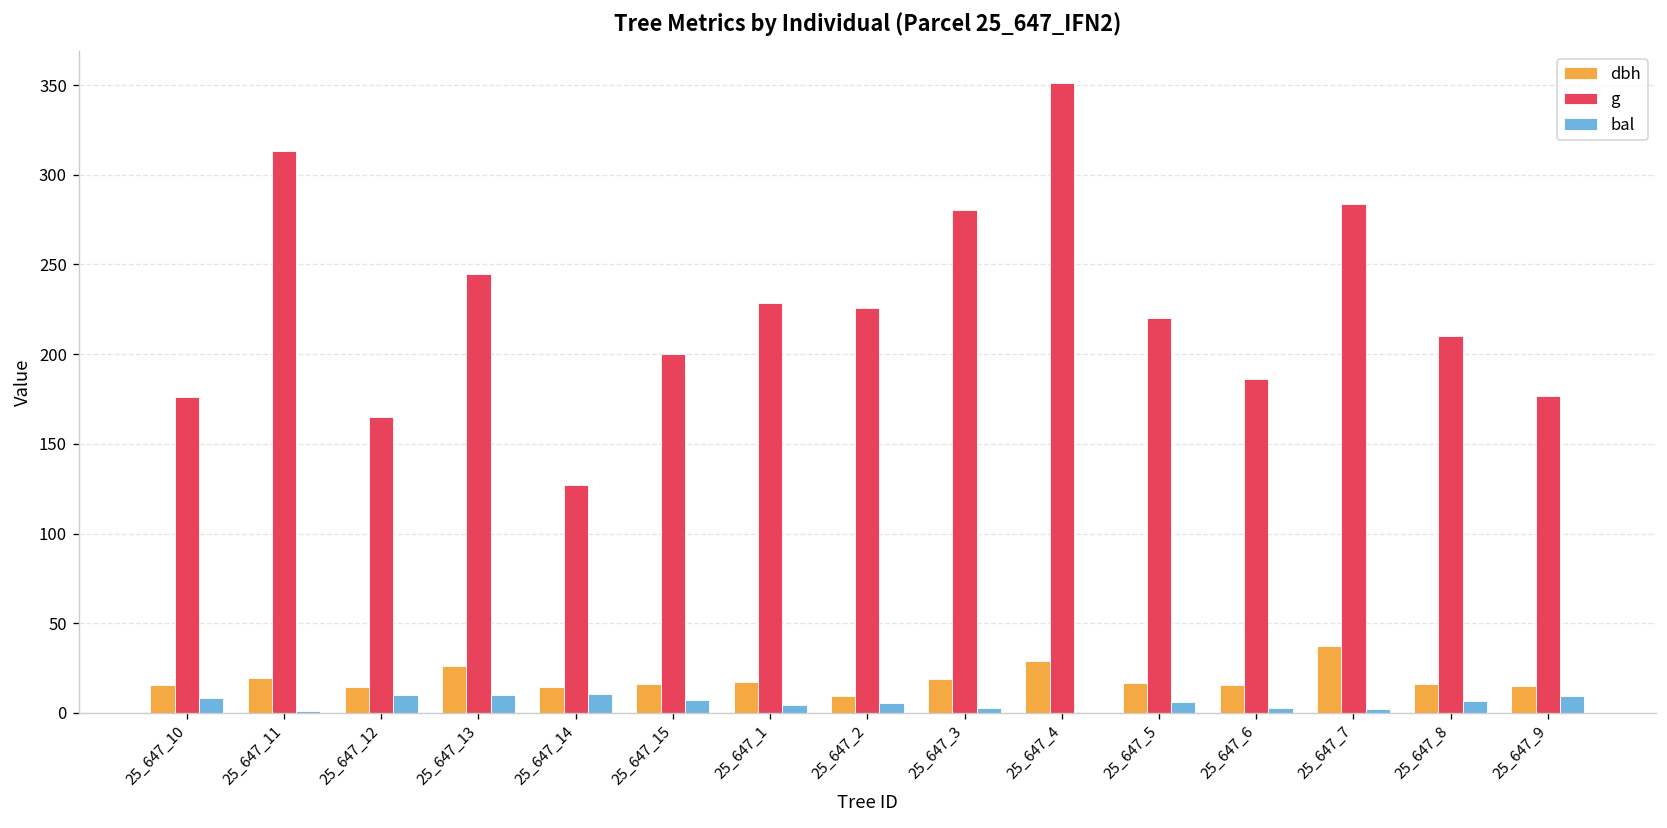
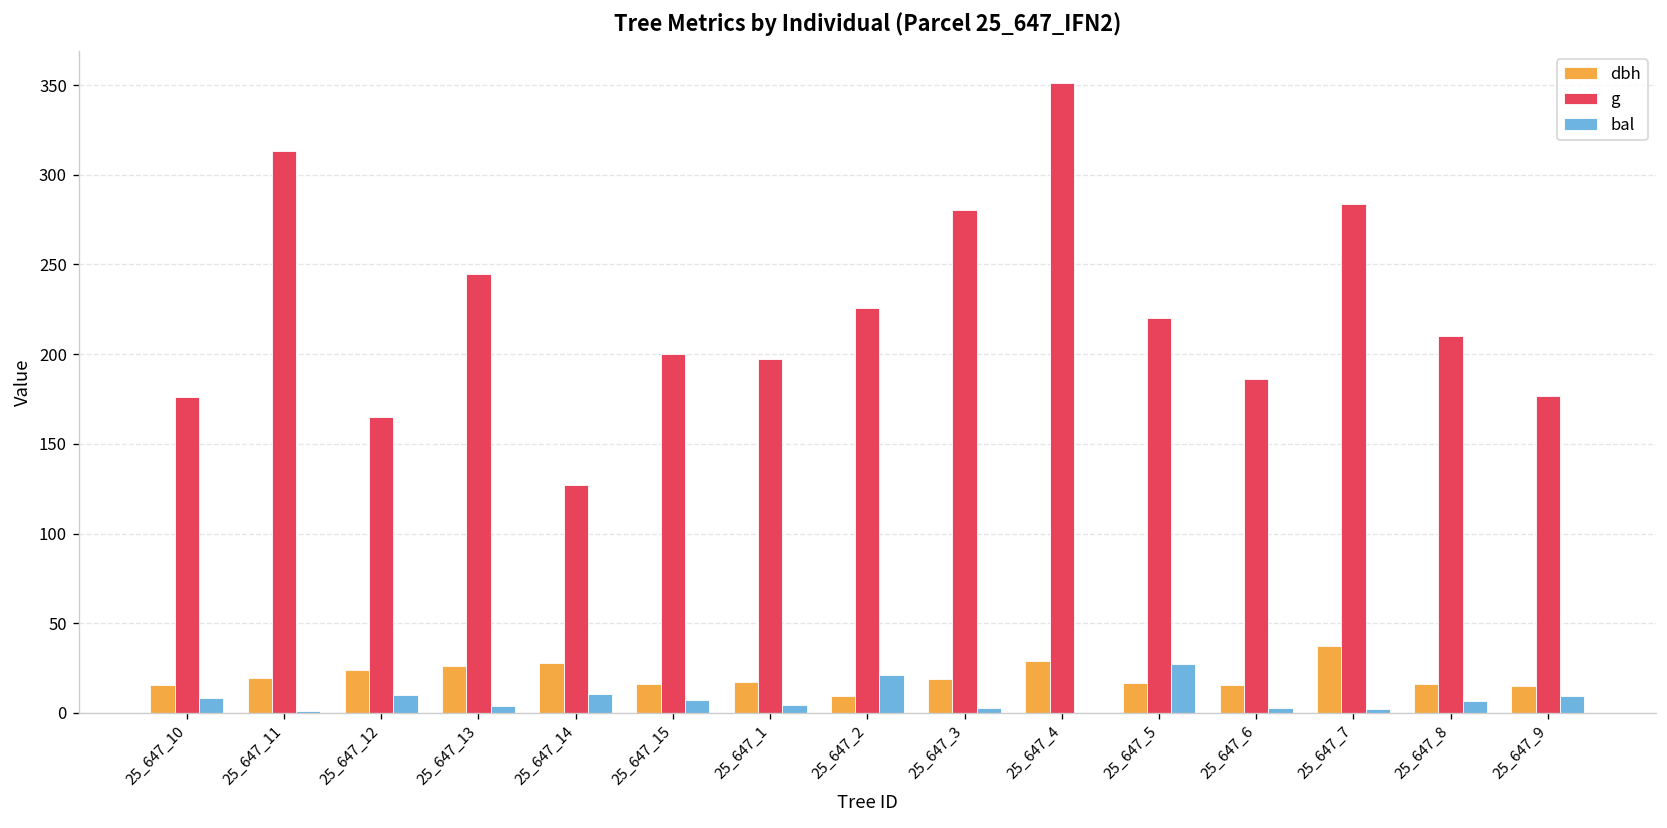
dbh, 25_647_12: 15 -> 24
bal, 25_647_13: 10 -> 4
dbh, 25_647_14: 14 -> 28
g, 25_647_1: 228 -> 197
bal, 25_647_2: 5 -> 21
bal, 25_647_5: 6 -> 27
